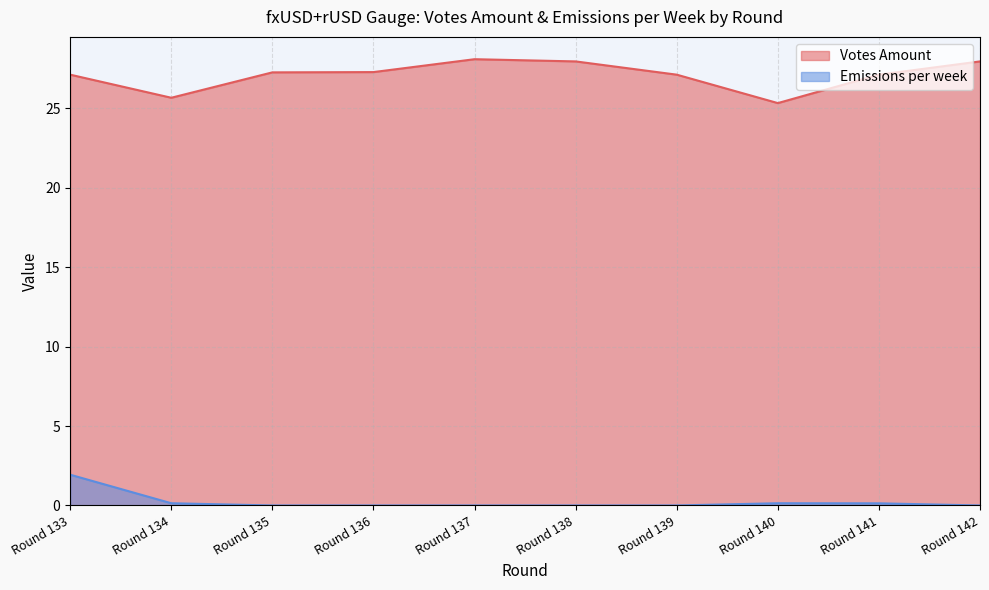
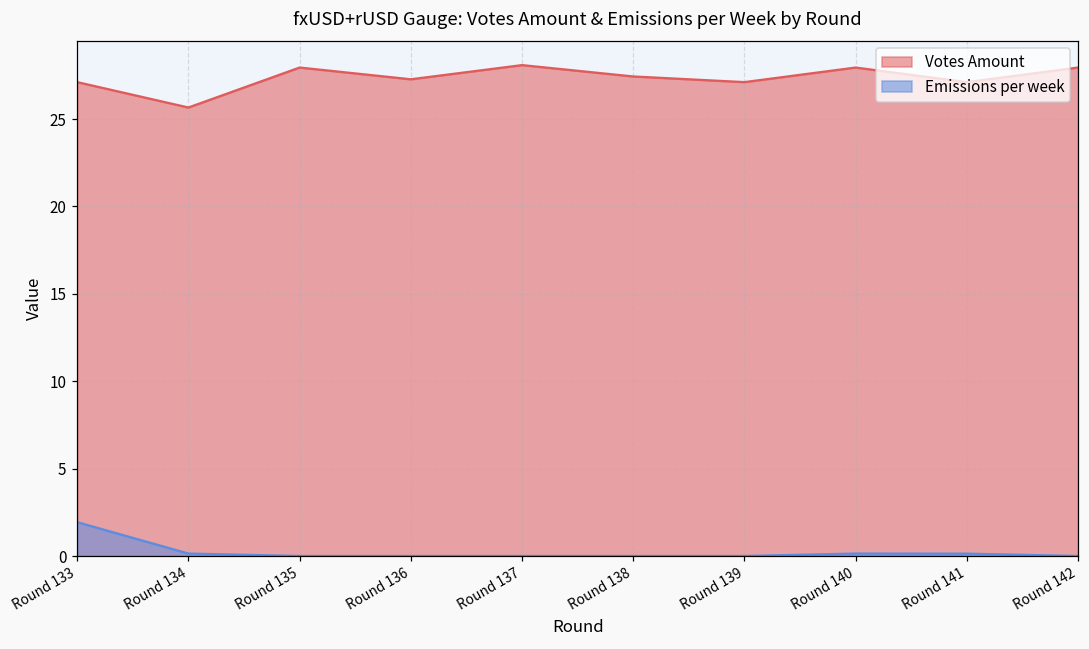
Votes Amount, Round 135: 27.3 -> 27.9
Votes Amount, Round 138: 27.9 -> 27.4
Votes Amount, Round 140: 25.3 -> 27.9
